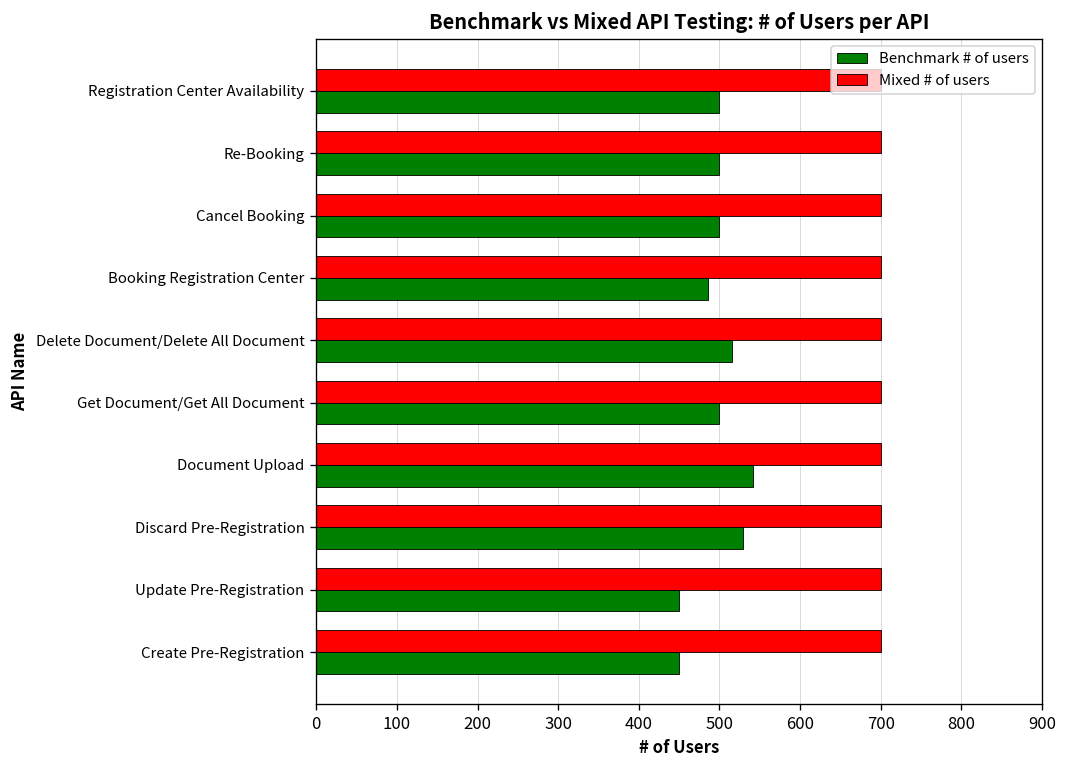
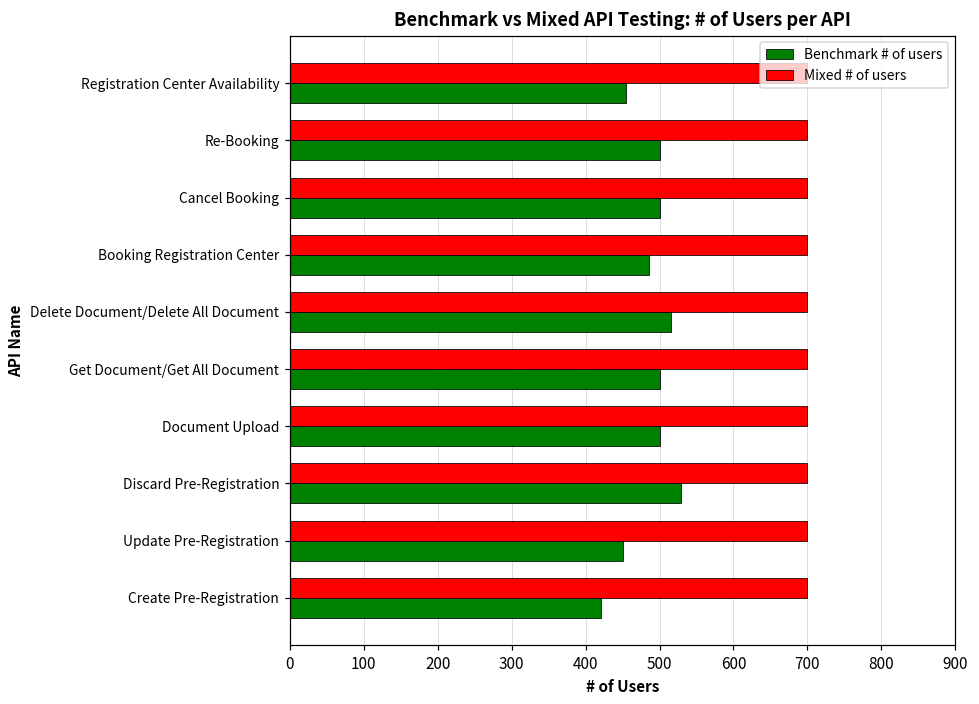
Benchmark # of users, Registration Center Availability: 500 -> 450
Benchmark # of users, Document Upload: 540 -> 500
Benchmark # of users, Create Pre-Registration: 450 -> 420
